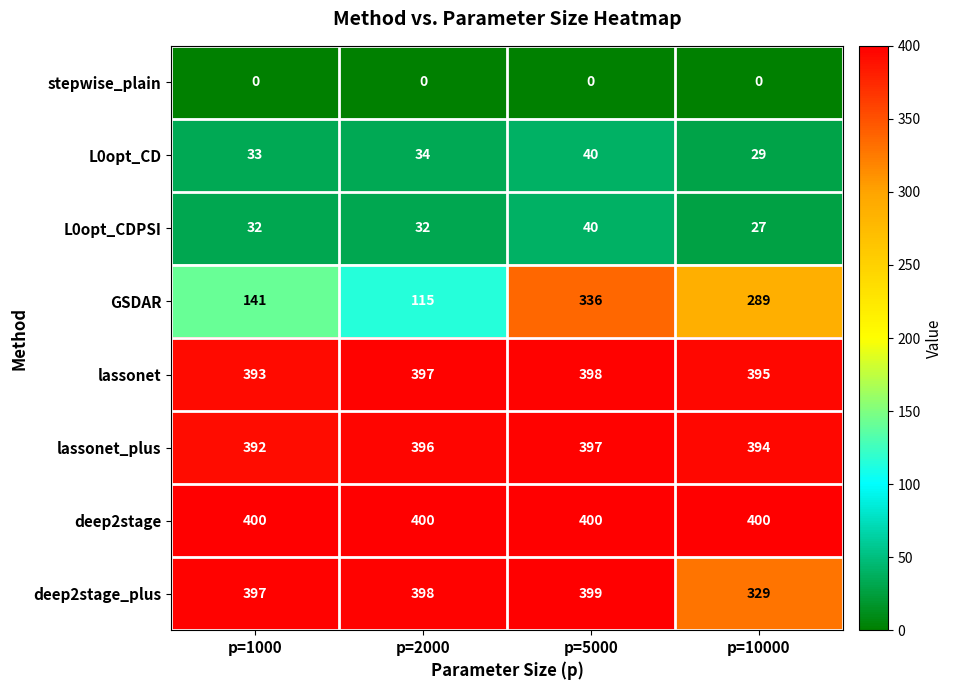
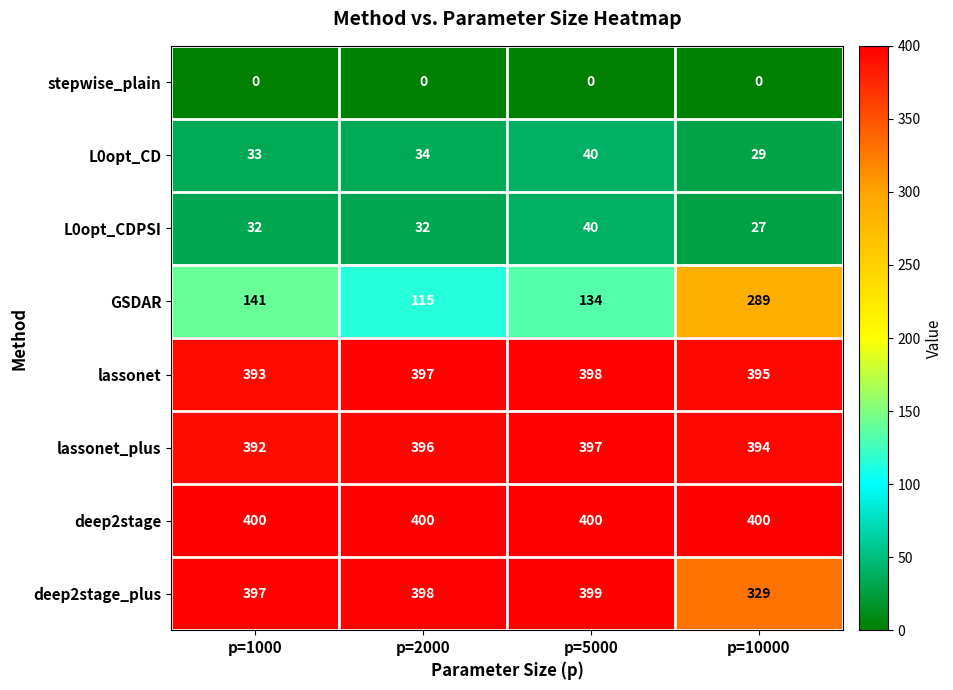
GSDAR, p=5000: 336 -> 134
